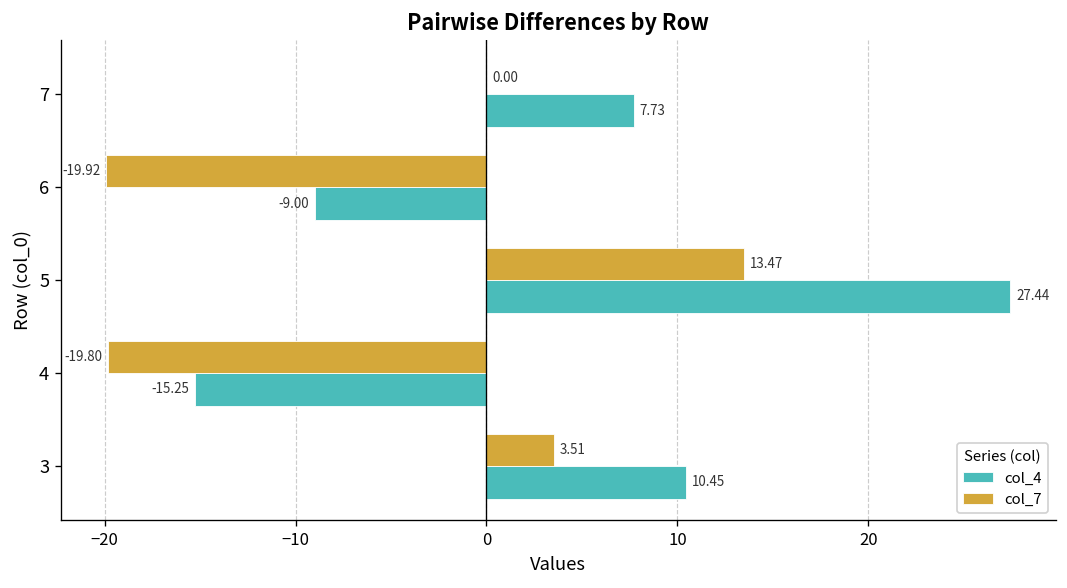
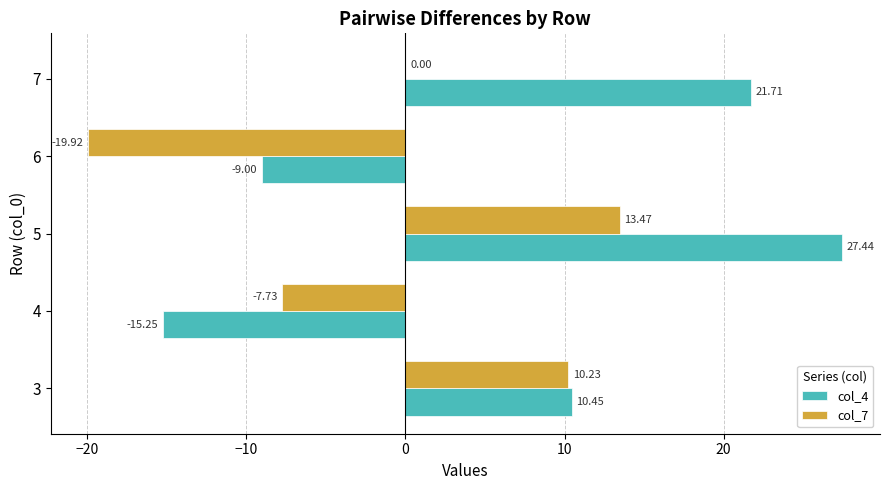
col_4, 7: 7.73 -> 21.71
col_7, 4: -19.80 -> -7.73
col_7, 3: 3.51 -> 10.23
